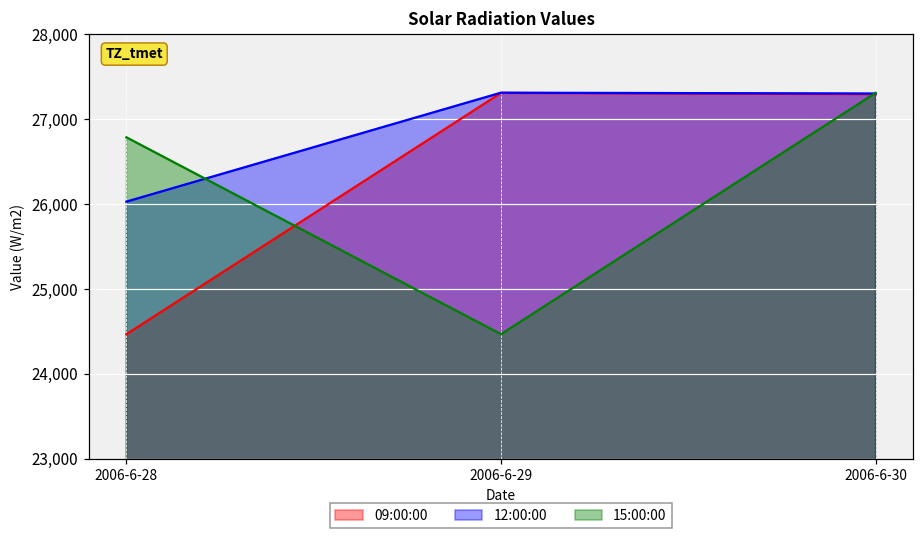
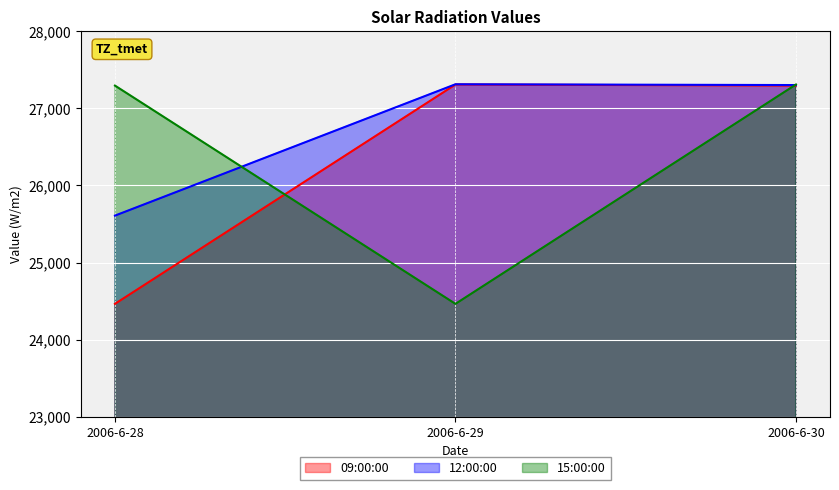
12:00:00, 2006-6-28: 26,000 -> 25,600
15:00:00, 2006-6-28: 26,800 -> 27,300
